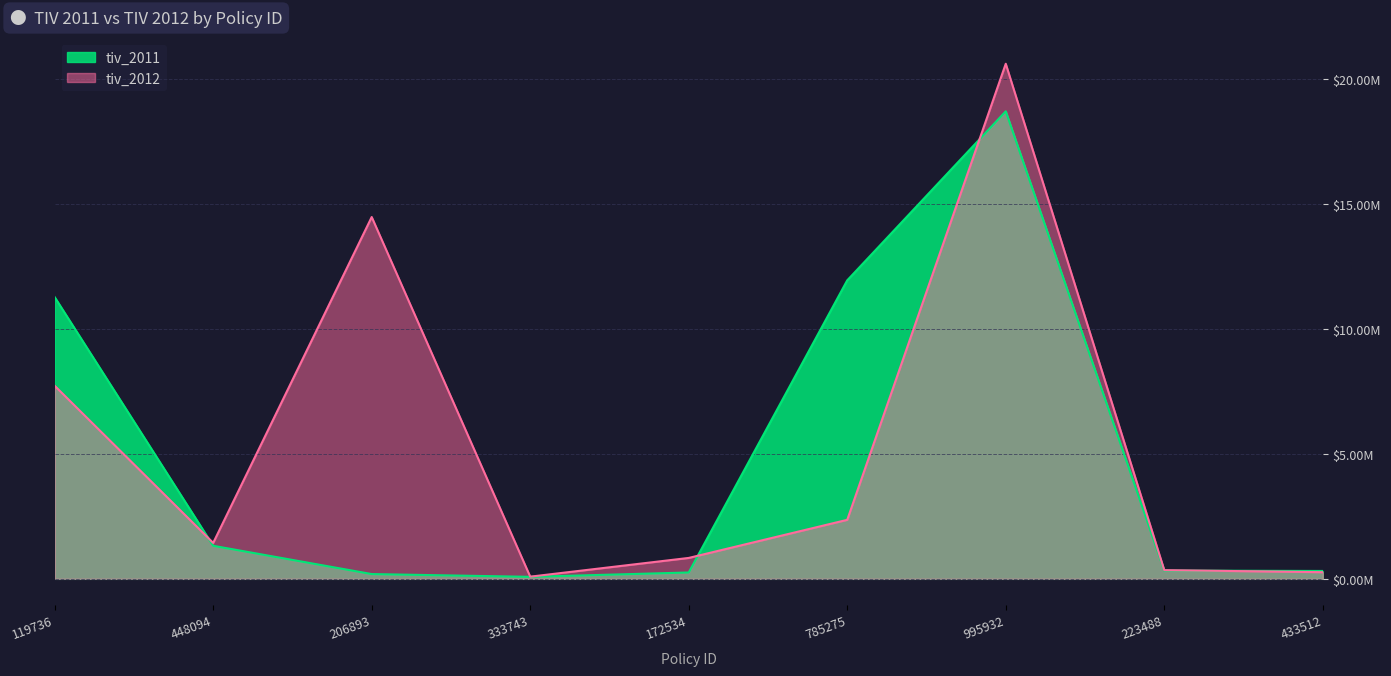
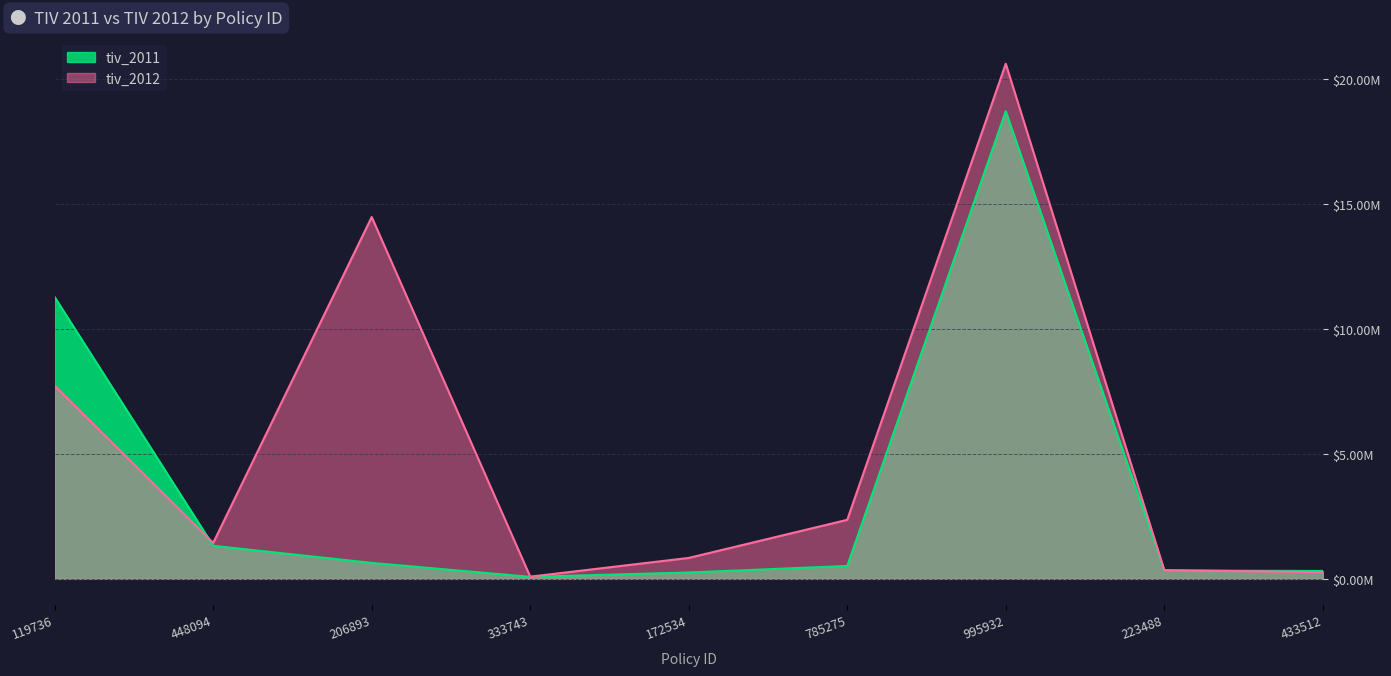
tiv_2011, 206893: $200000 -> $600000
tiv_2011, 785275: $11900000 -> $500000
